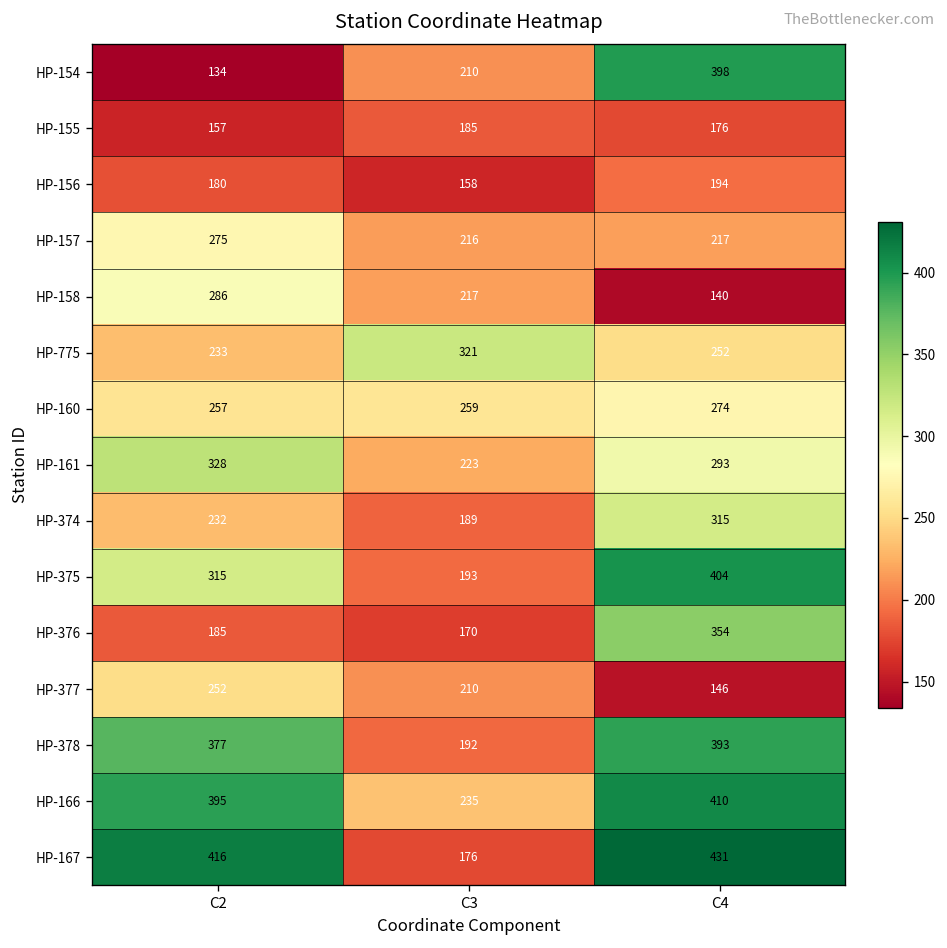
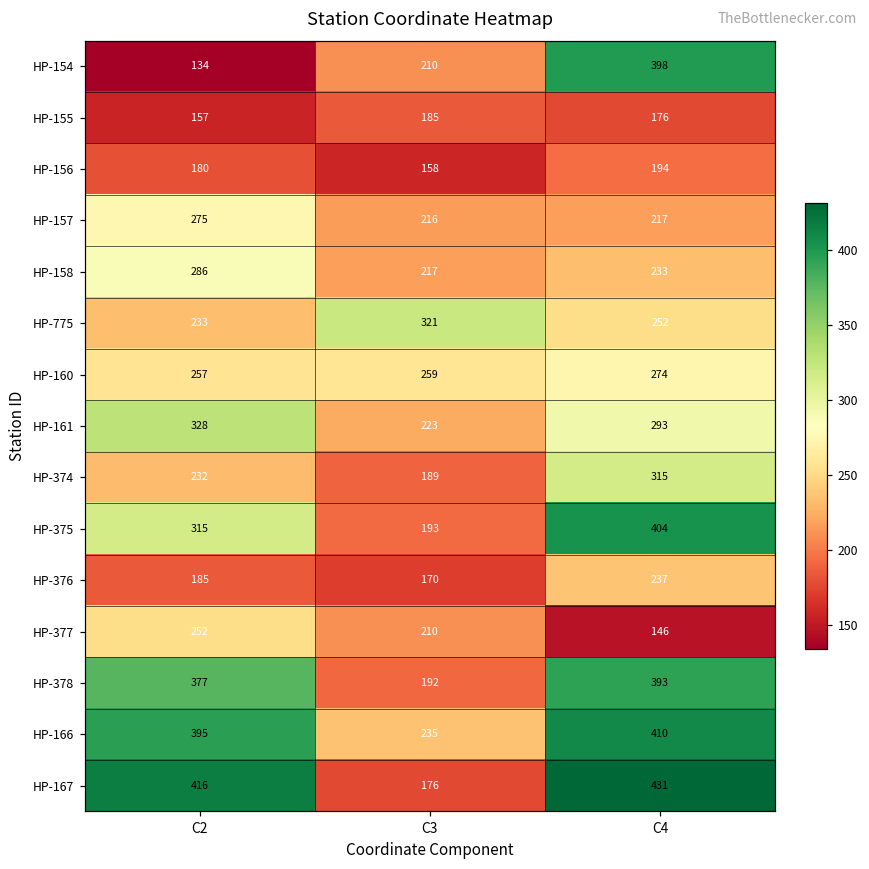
HP-158, C4: 140 -> 233
HP-376, C4: 354 -> 237
